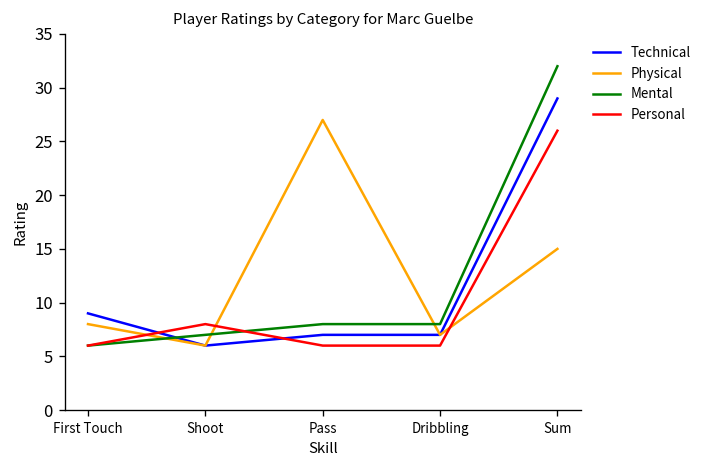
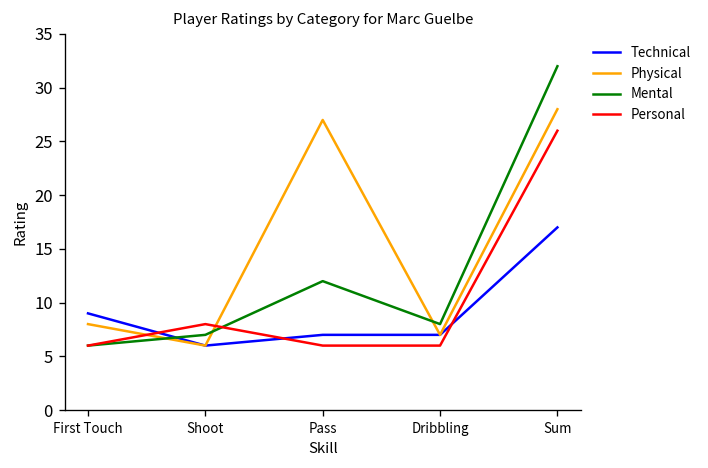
Mental, Pass: 8 -> 12
Technical, Sum: 29 -> 17
Physical, Sum: 15 -> 28
